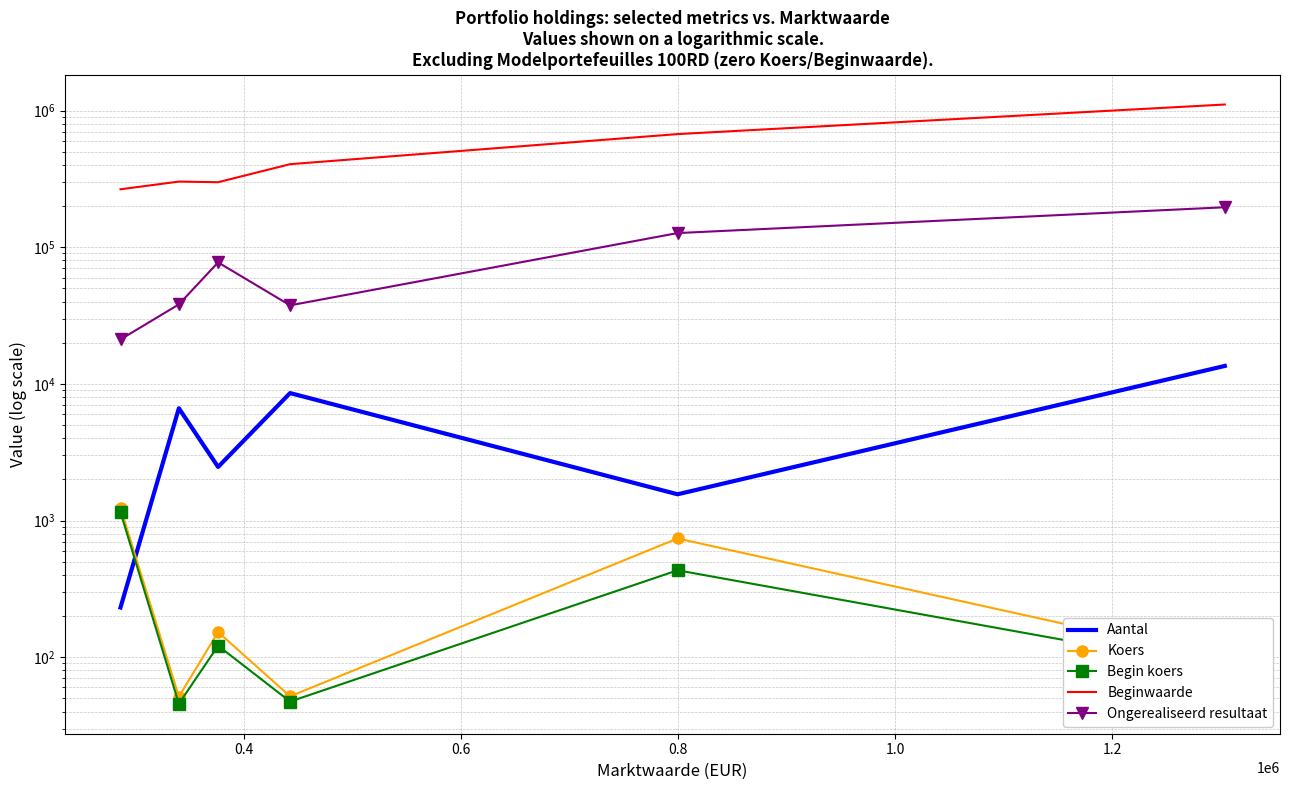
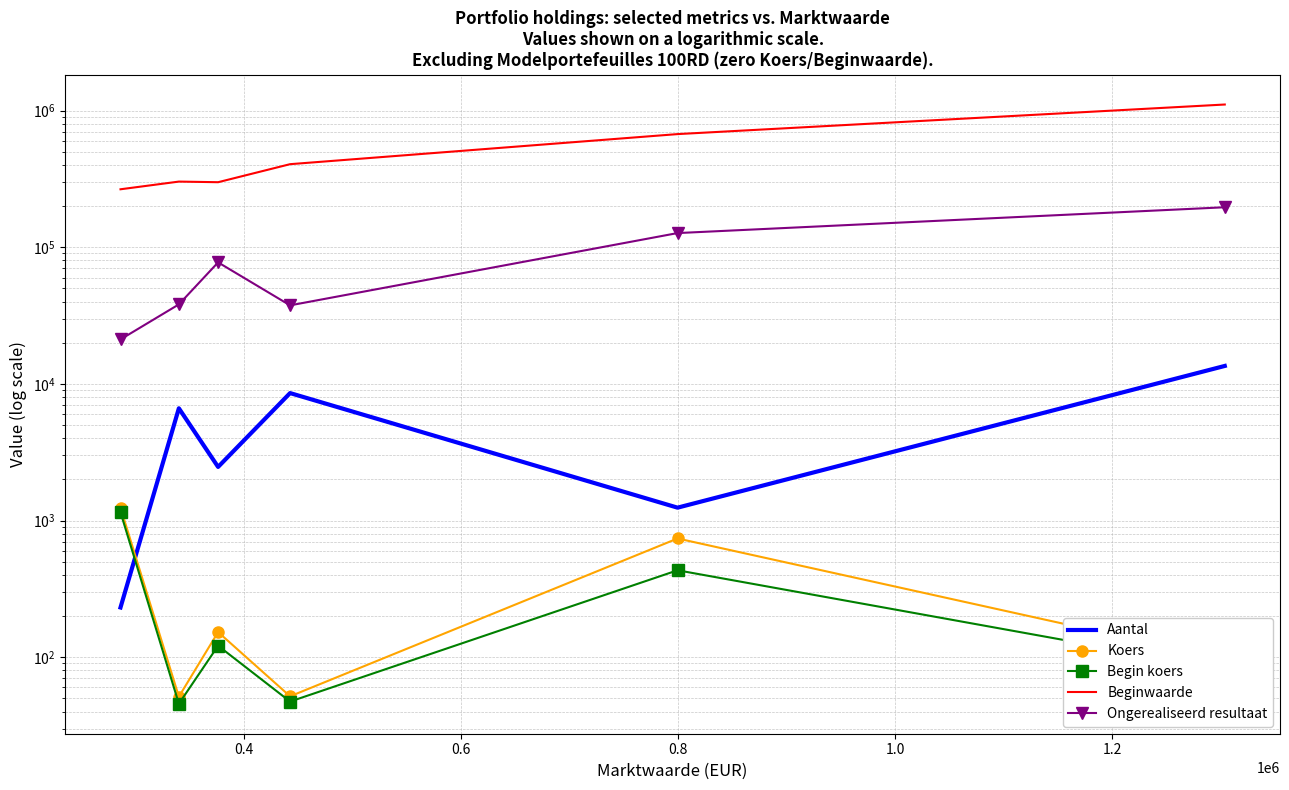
Aantal, 0.8: 1600 -> 1200
